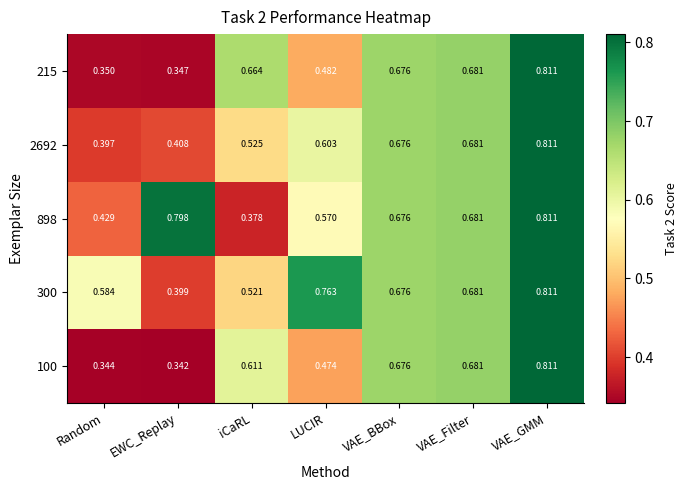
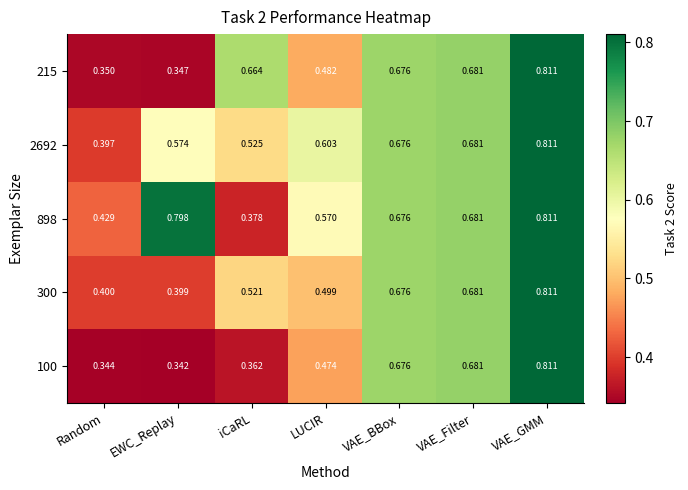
2692, EWC_Replay: 0.408 -> 0.574
300, Random: 0.584 -> 0.400
300, LUCIR: 0.763 -> 0.499
100, iCaRL: 0.611 -> 0.362
